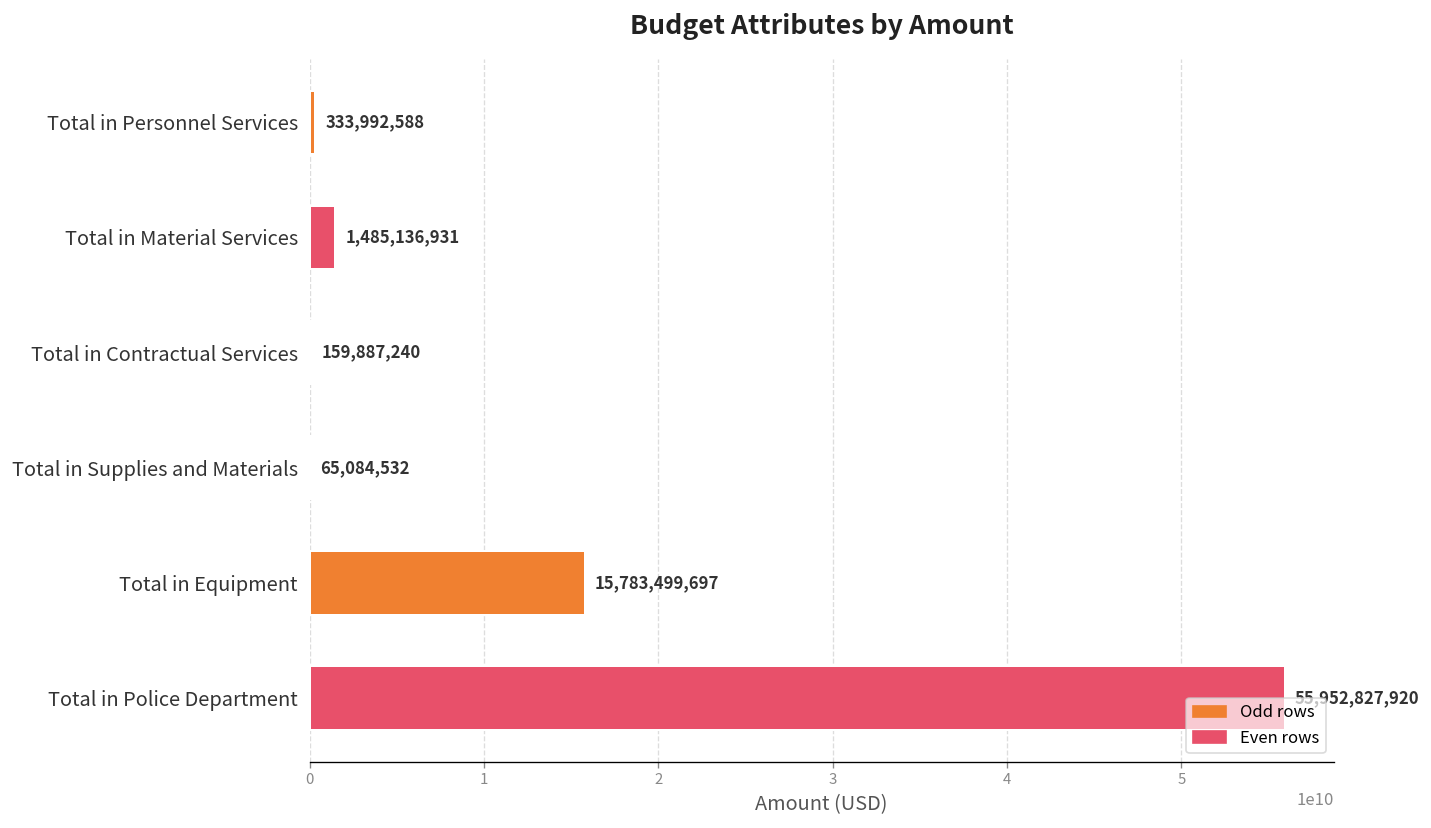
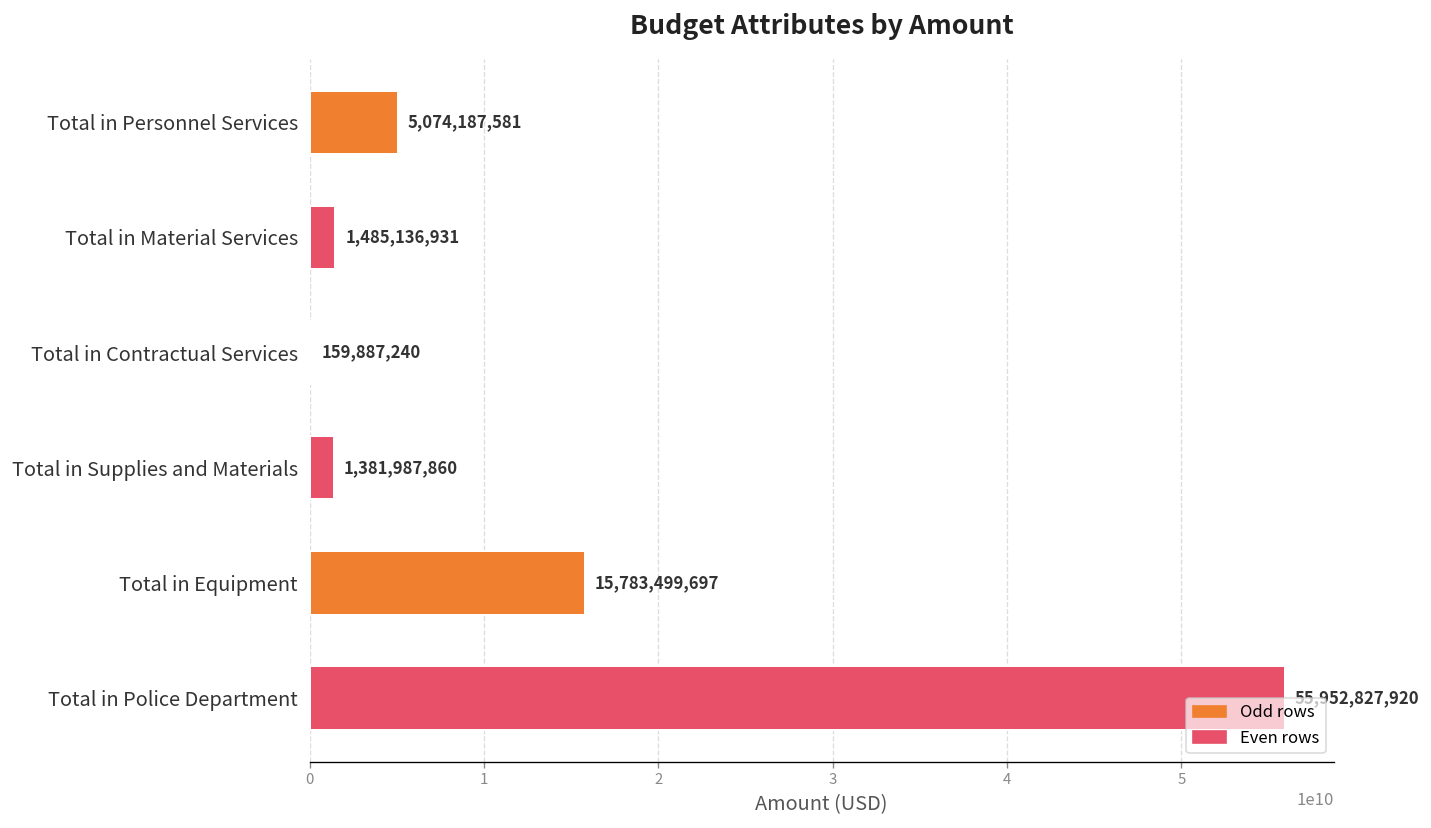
Total in Personnel Services: 333,992,588 -> 5,074,187,581
Total in Supplies and Materials: 65,084,532 -> 1,381,987,860
